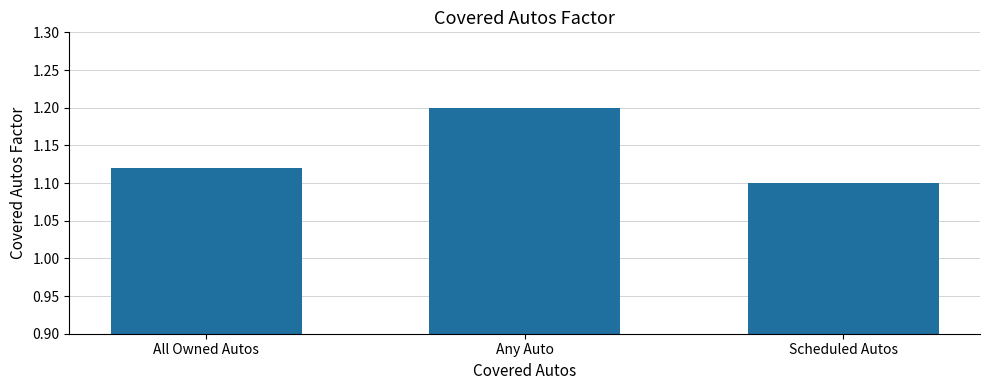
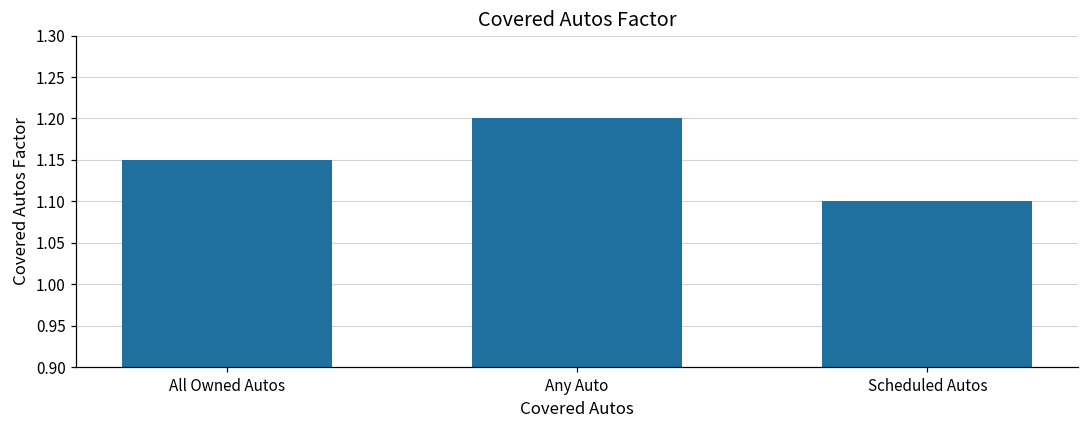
All Owned Autos: 1.12 -> 1.15
